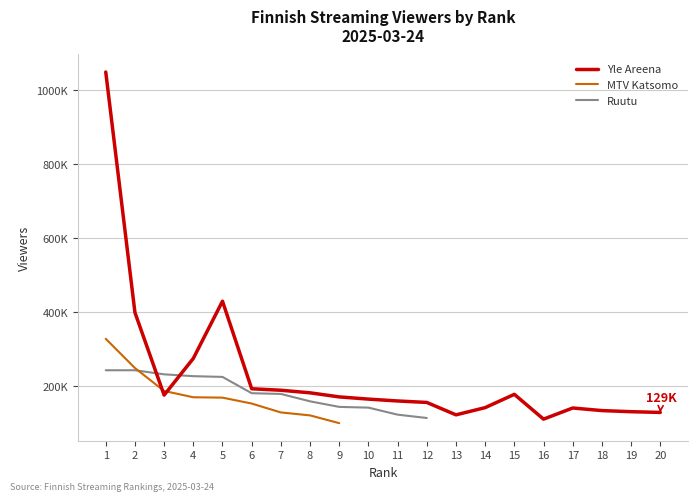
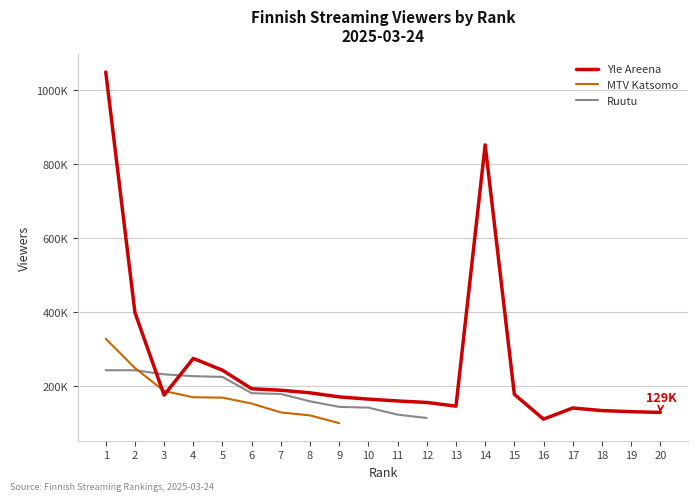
Yle Areena, 5: 430000 -> 240000
Yle Areena, 13: 120000 -> 150000
Yle Areena, 14: 140000 -> 850000
